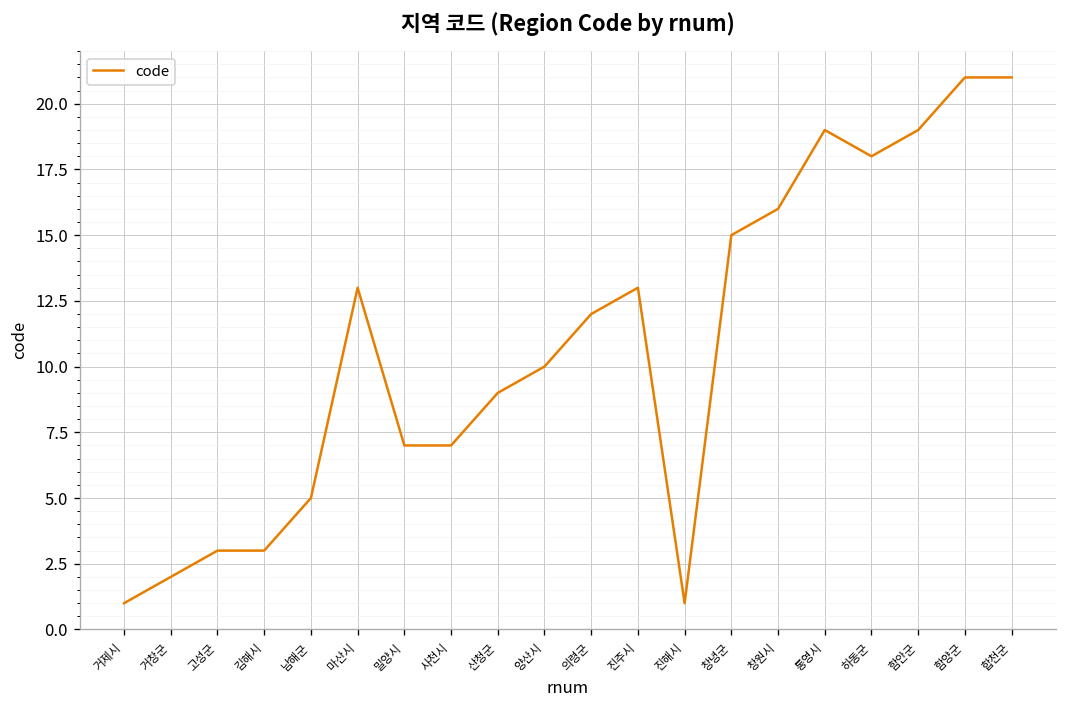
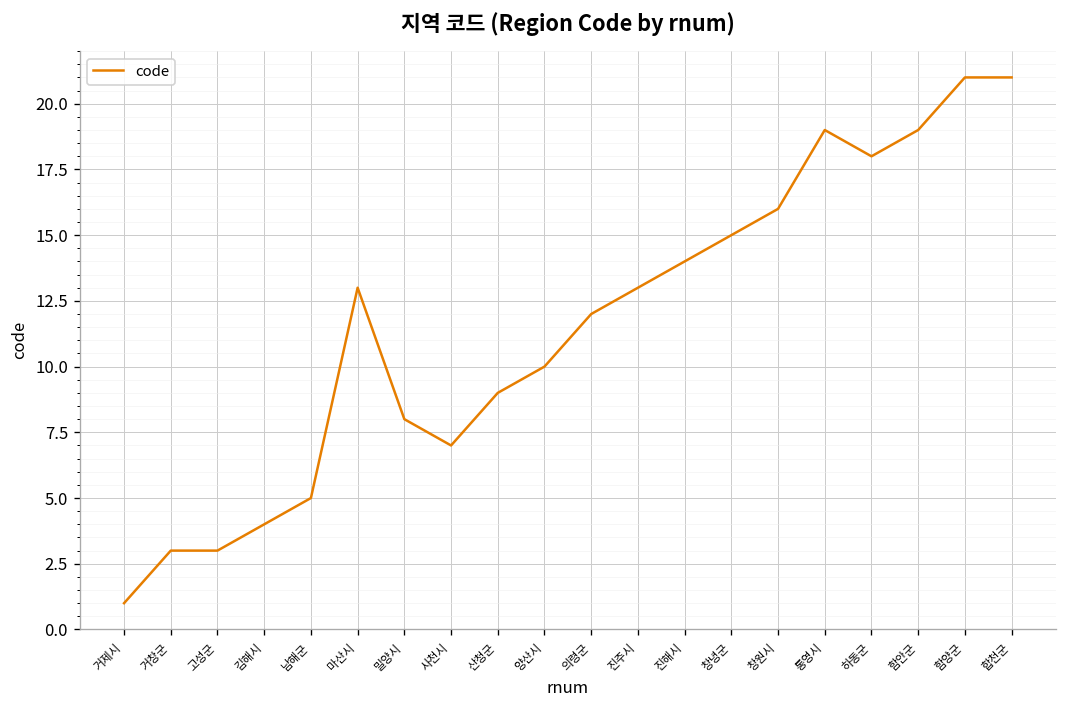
거창군: 2 -> 3
김해시: 3 -> 4
밀양시: 7 -> 8
진해시: 1 -> 14
